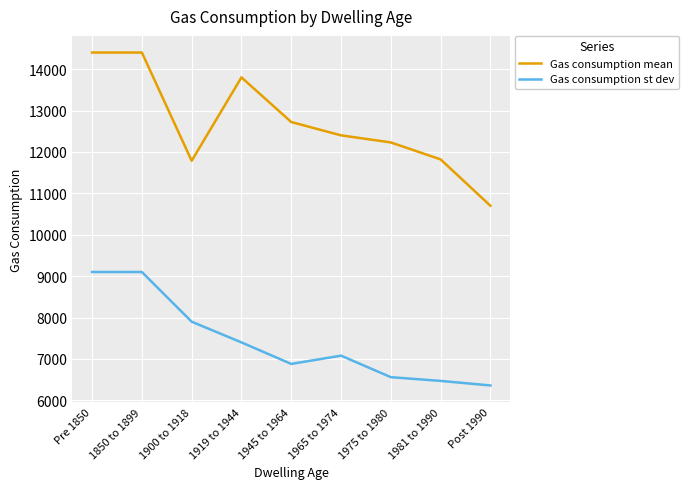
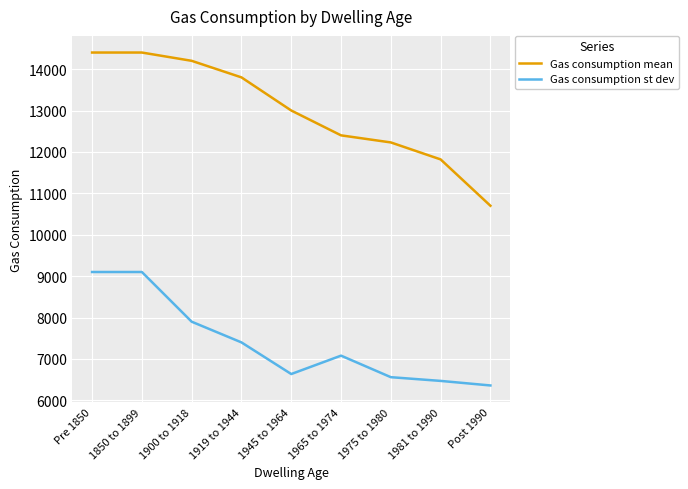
Gas consumption mean, 1900 to 1918: 11800 -> 14200
Gas consumption mean, 1945 to 1964: 12700 -> 13000
Gas consumption st dev, 1945 to 1964: 6900 -> 6600
